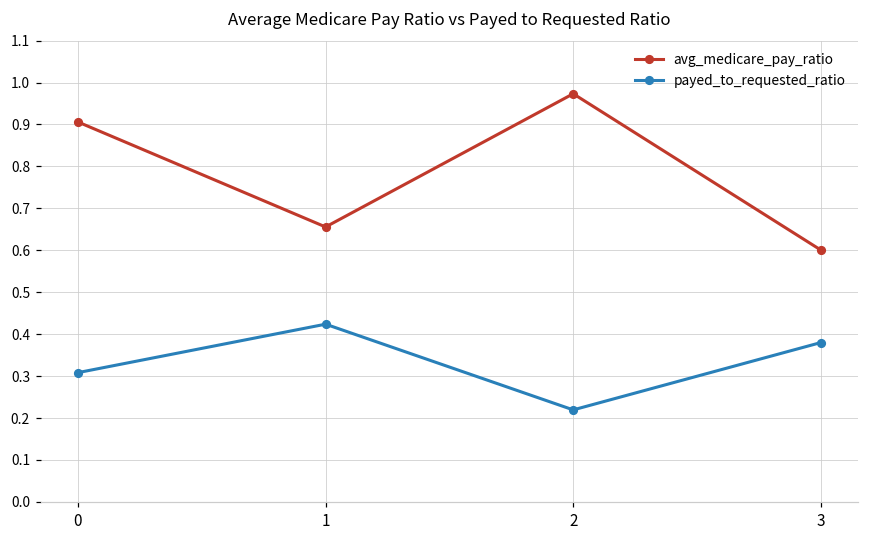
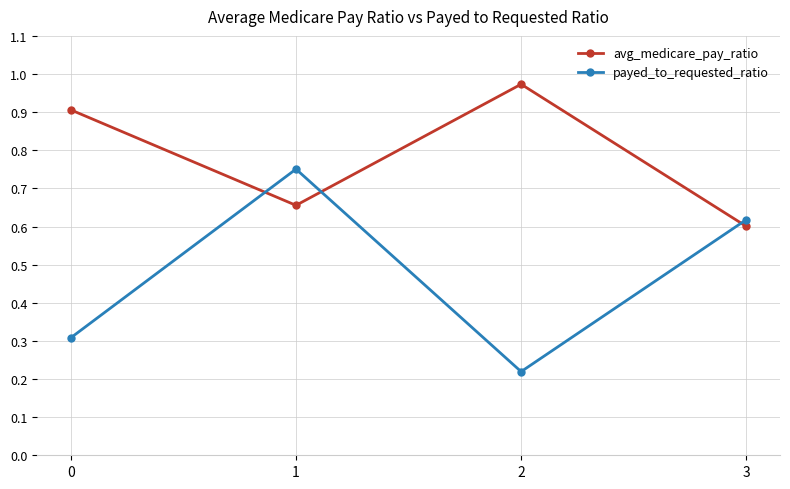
payed_to_requested_ratio, 1: 0.42 -> 0.75
payed_to_requested_ratio, 3: 0.38 -> 0.62
